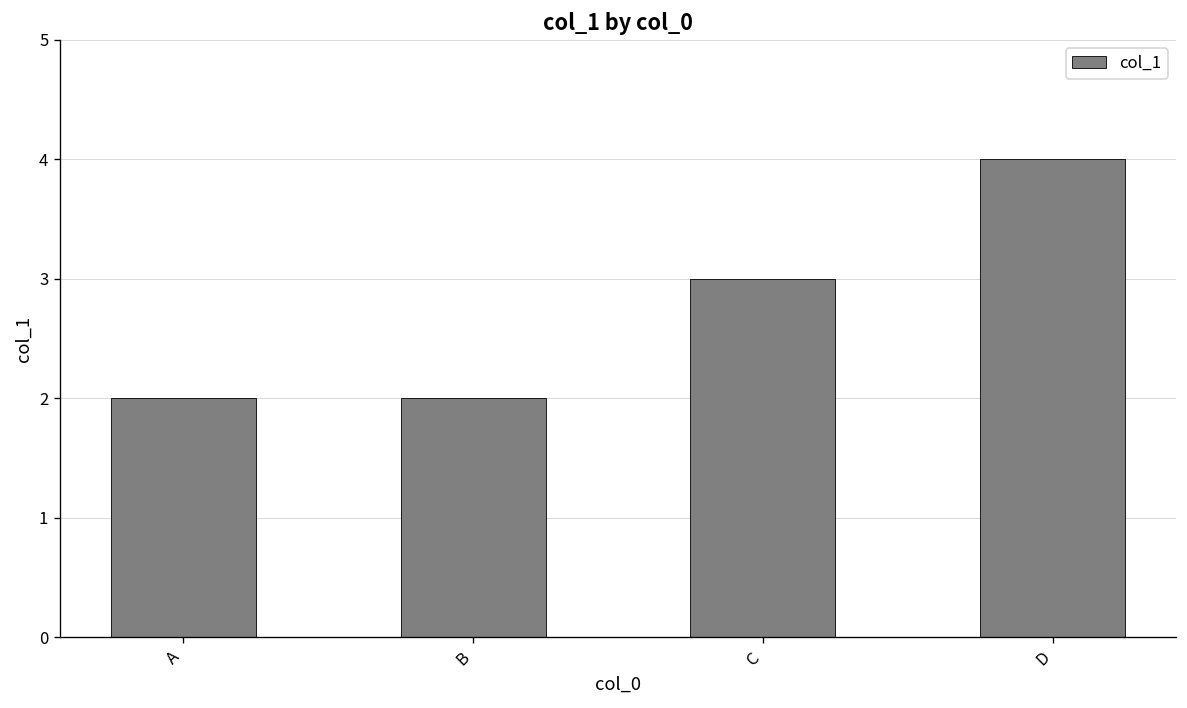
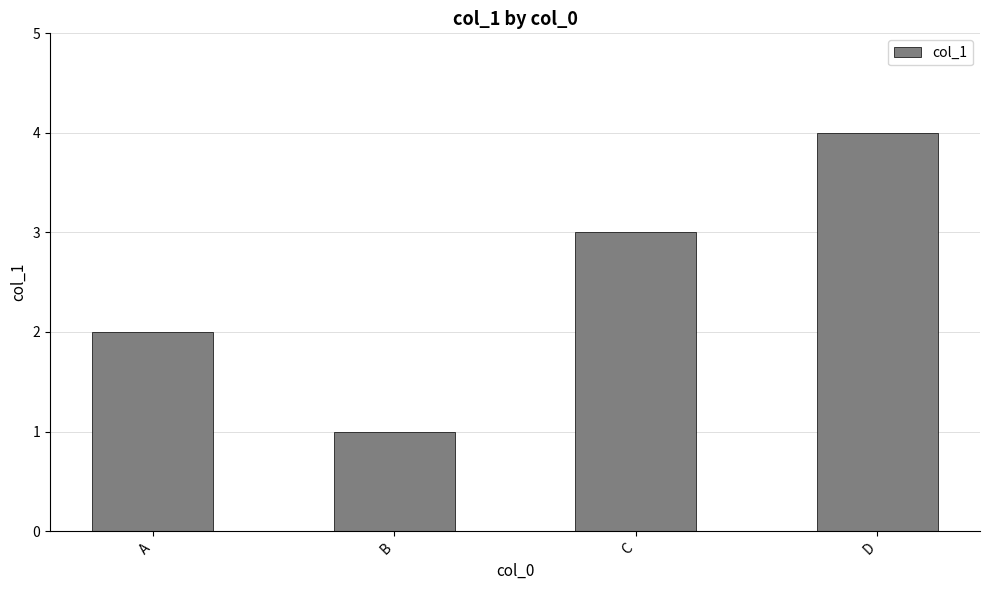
B: 2 -> 1
